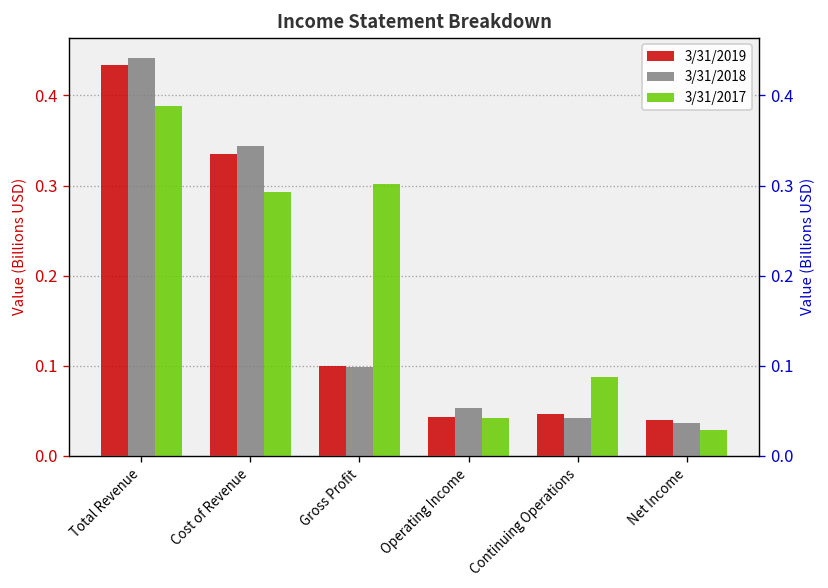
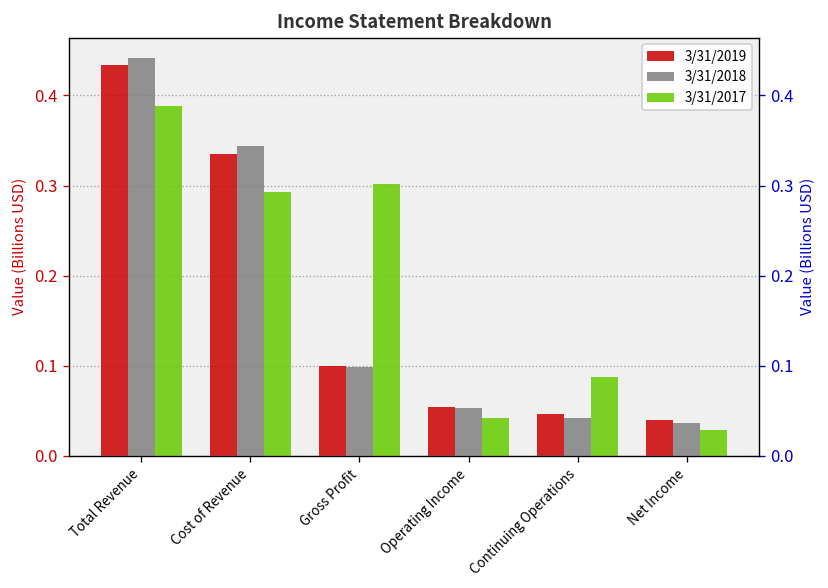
3/31/2019, Operating Income: 0.04 -> 0.05
